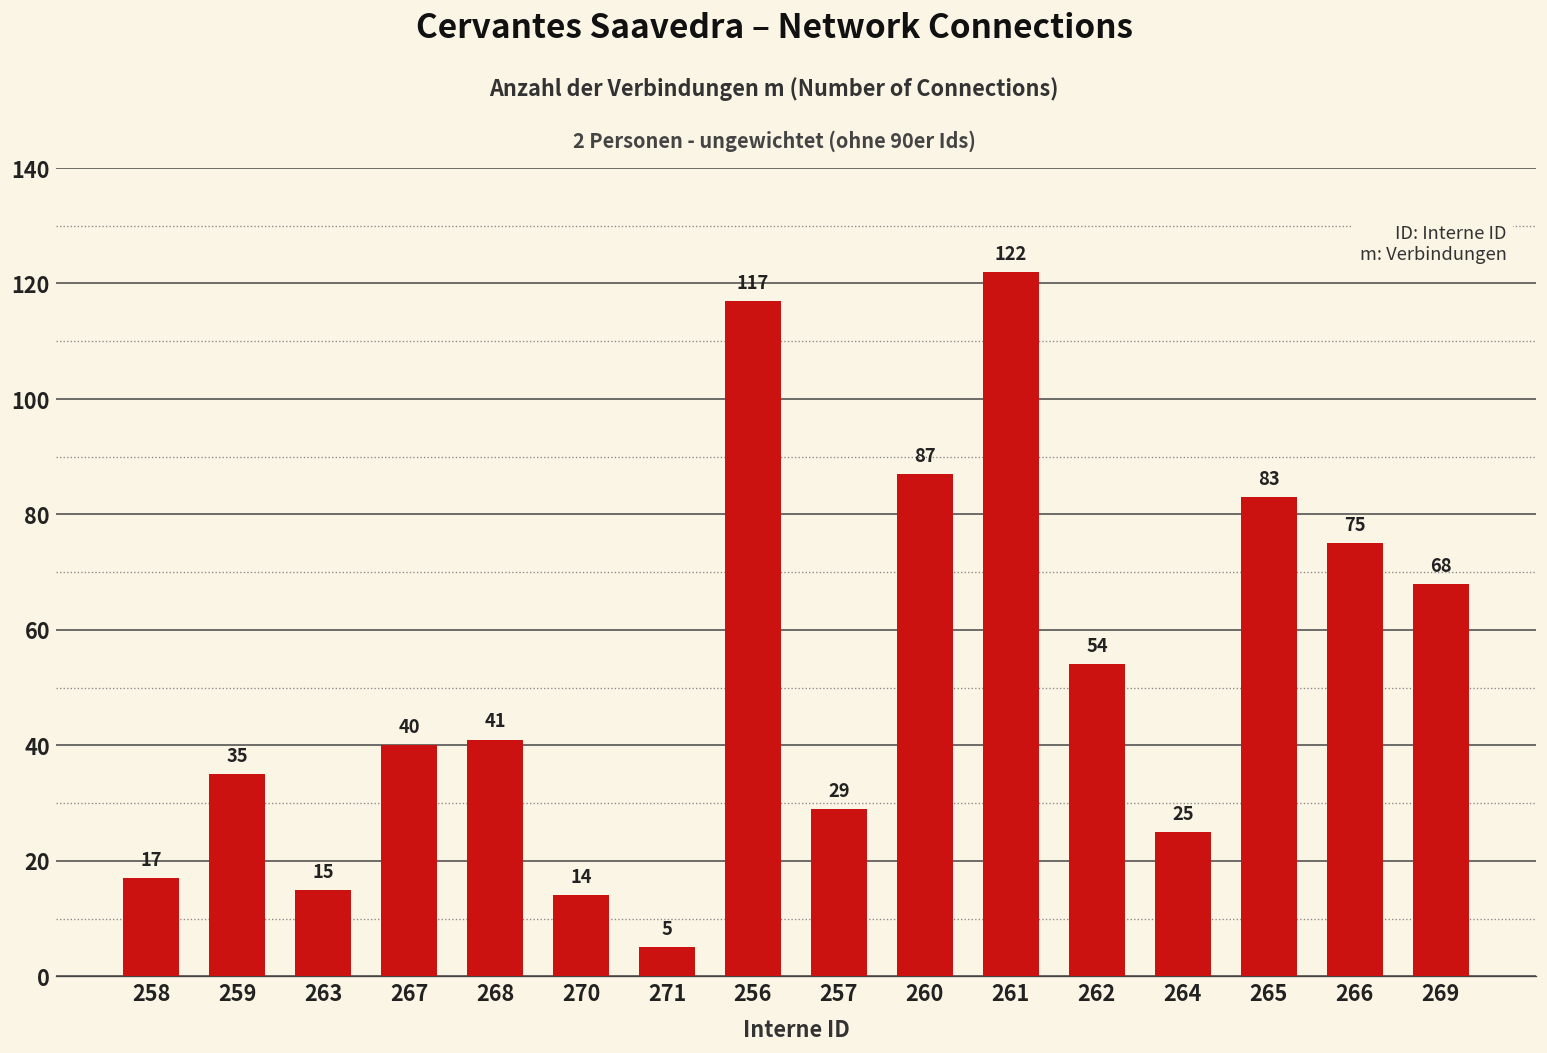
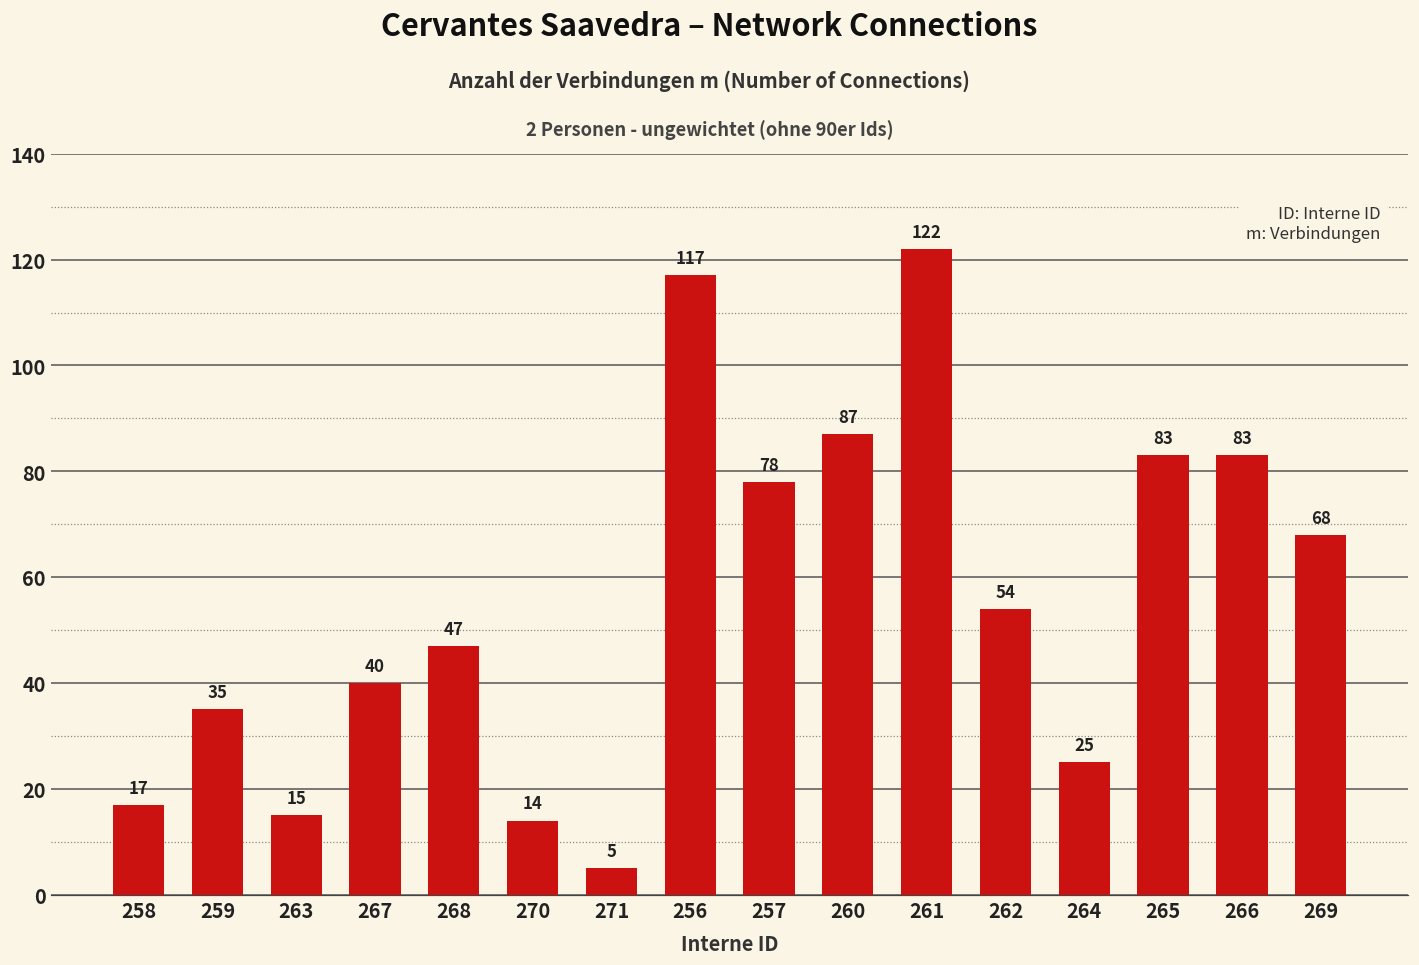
268: 41 -> 47
257: 29 -> 78
266: 75 -> 83
